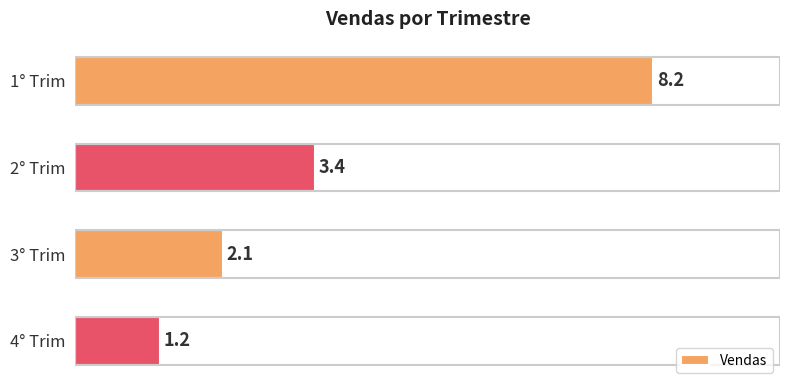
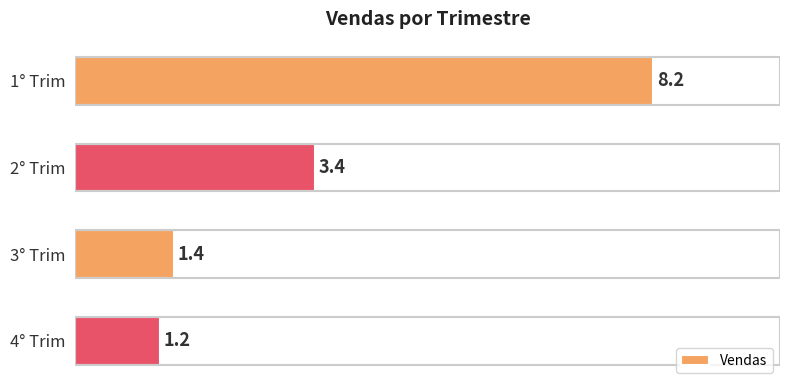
3° Trim: 2.1 -> 1.4
